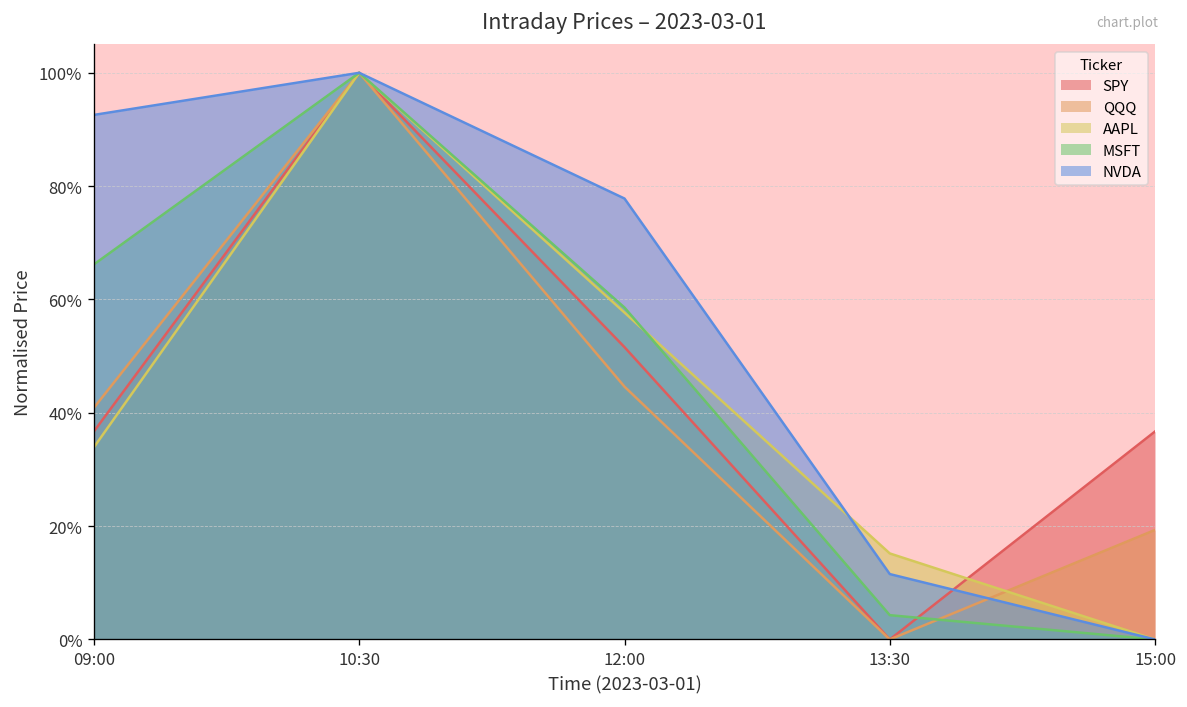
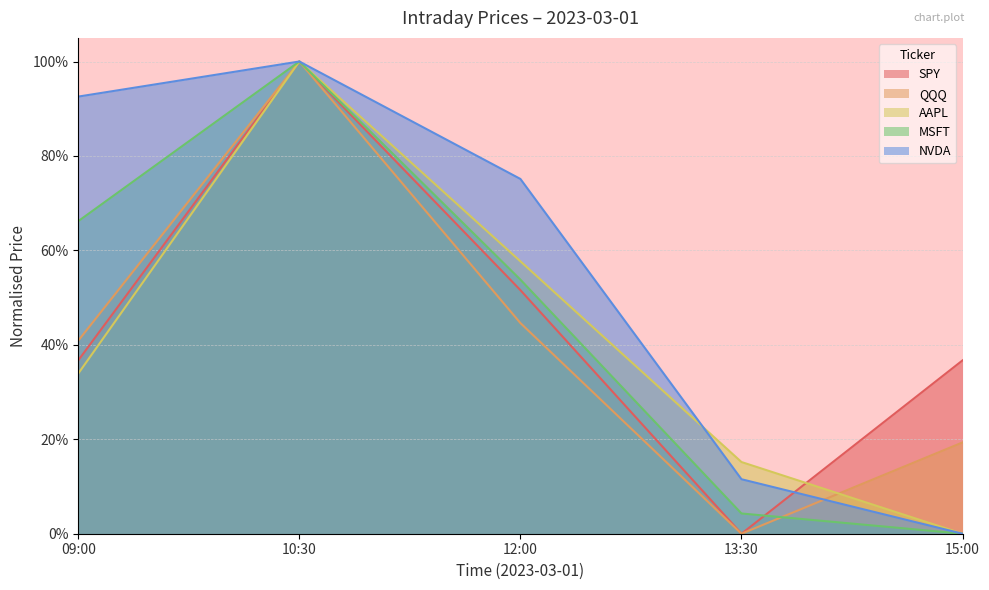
MSFT, 12:00: 59% -> 54%
NVDA, 12:00: 78% -> 75%
